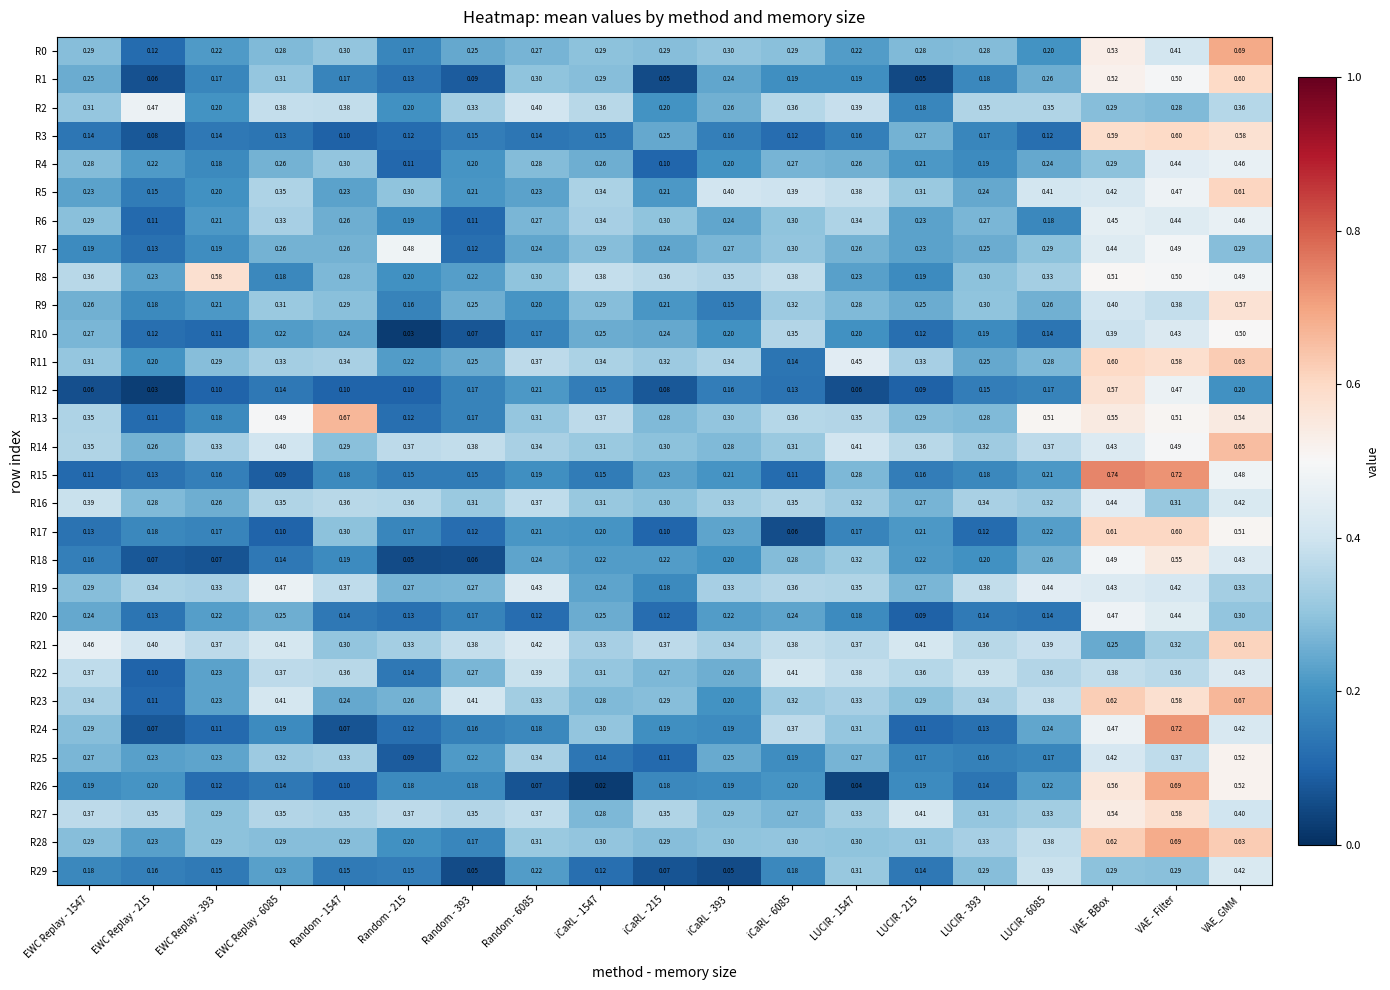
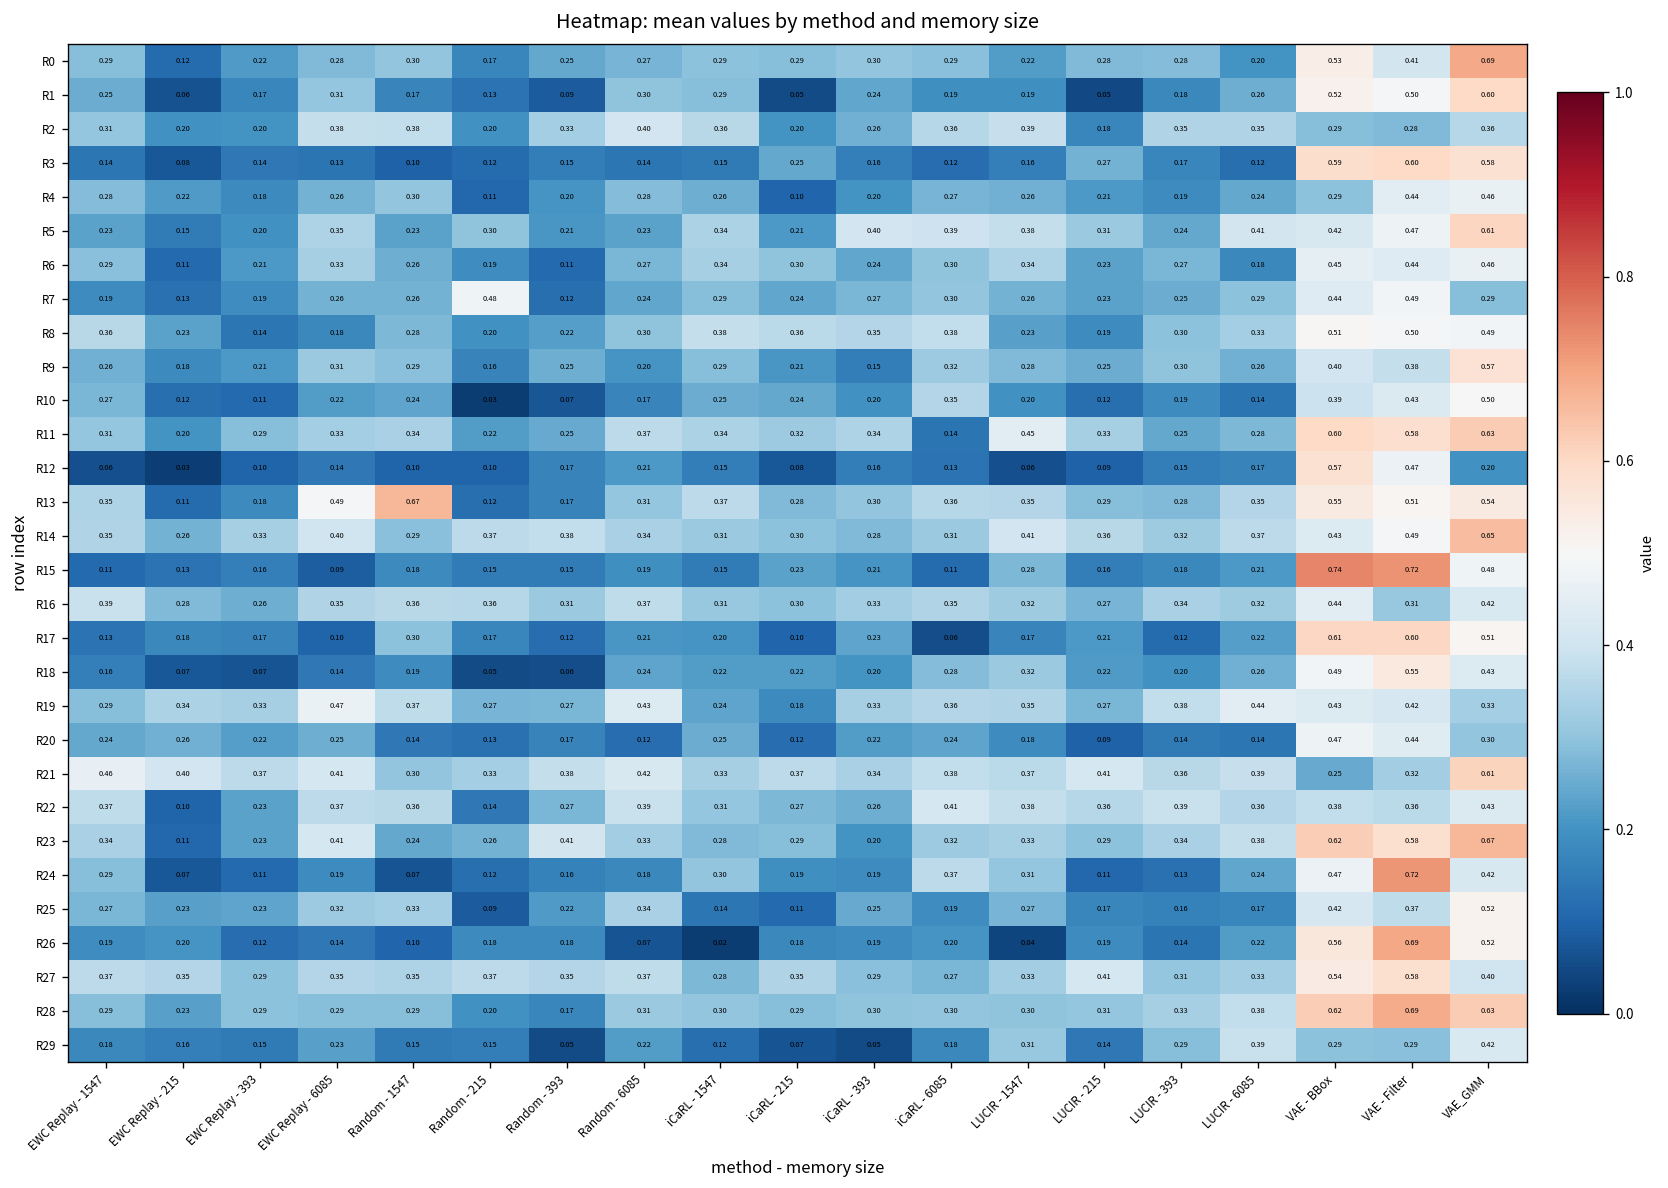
R2, EWC Replay - 215: 0.47 -> 0.20
R8, EWC Replay - 393: 0.58 -> 0.14
R13, LUCIR - 6085: 0.51 -> 0.35
R20, EWC Replay - 215: 0.13 -> 0.26
